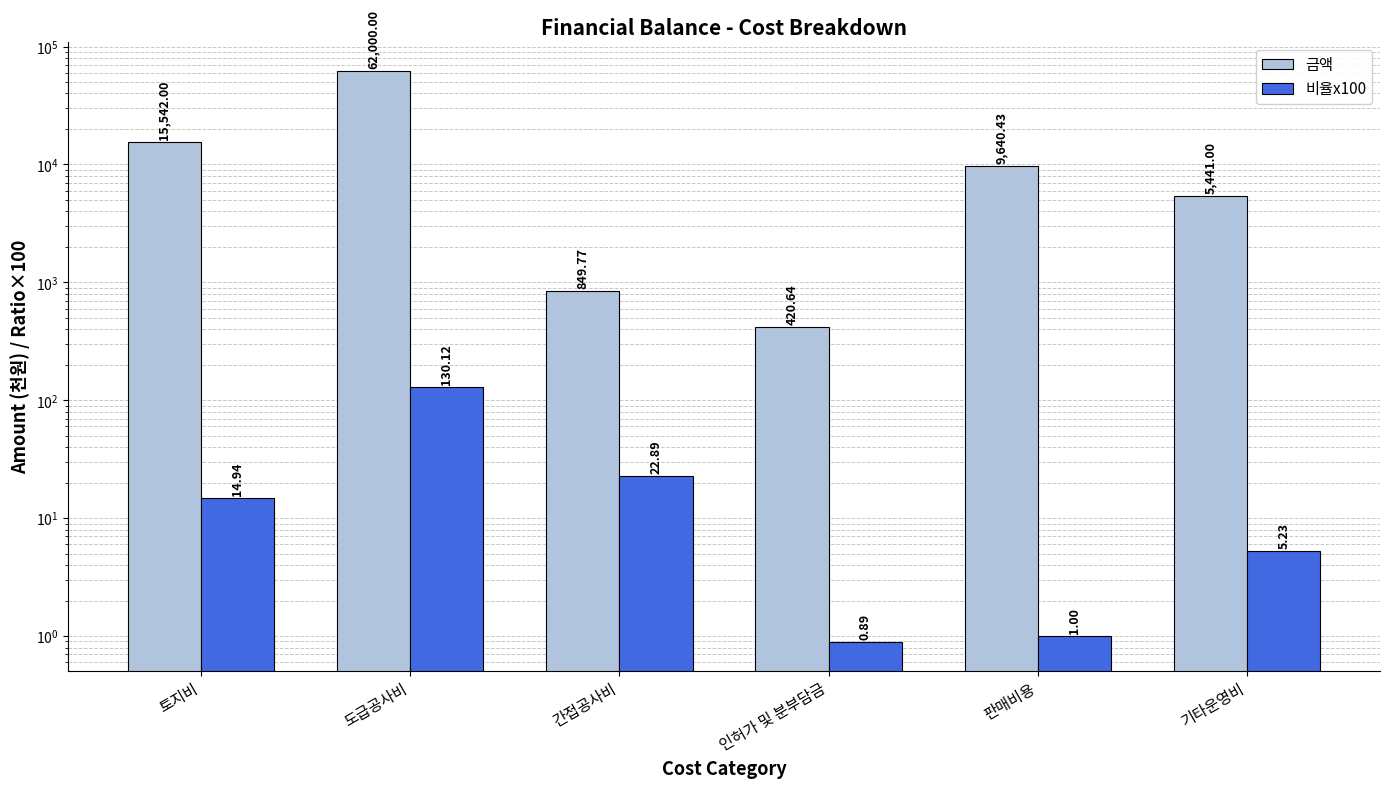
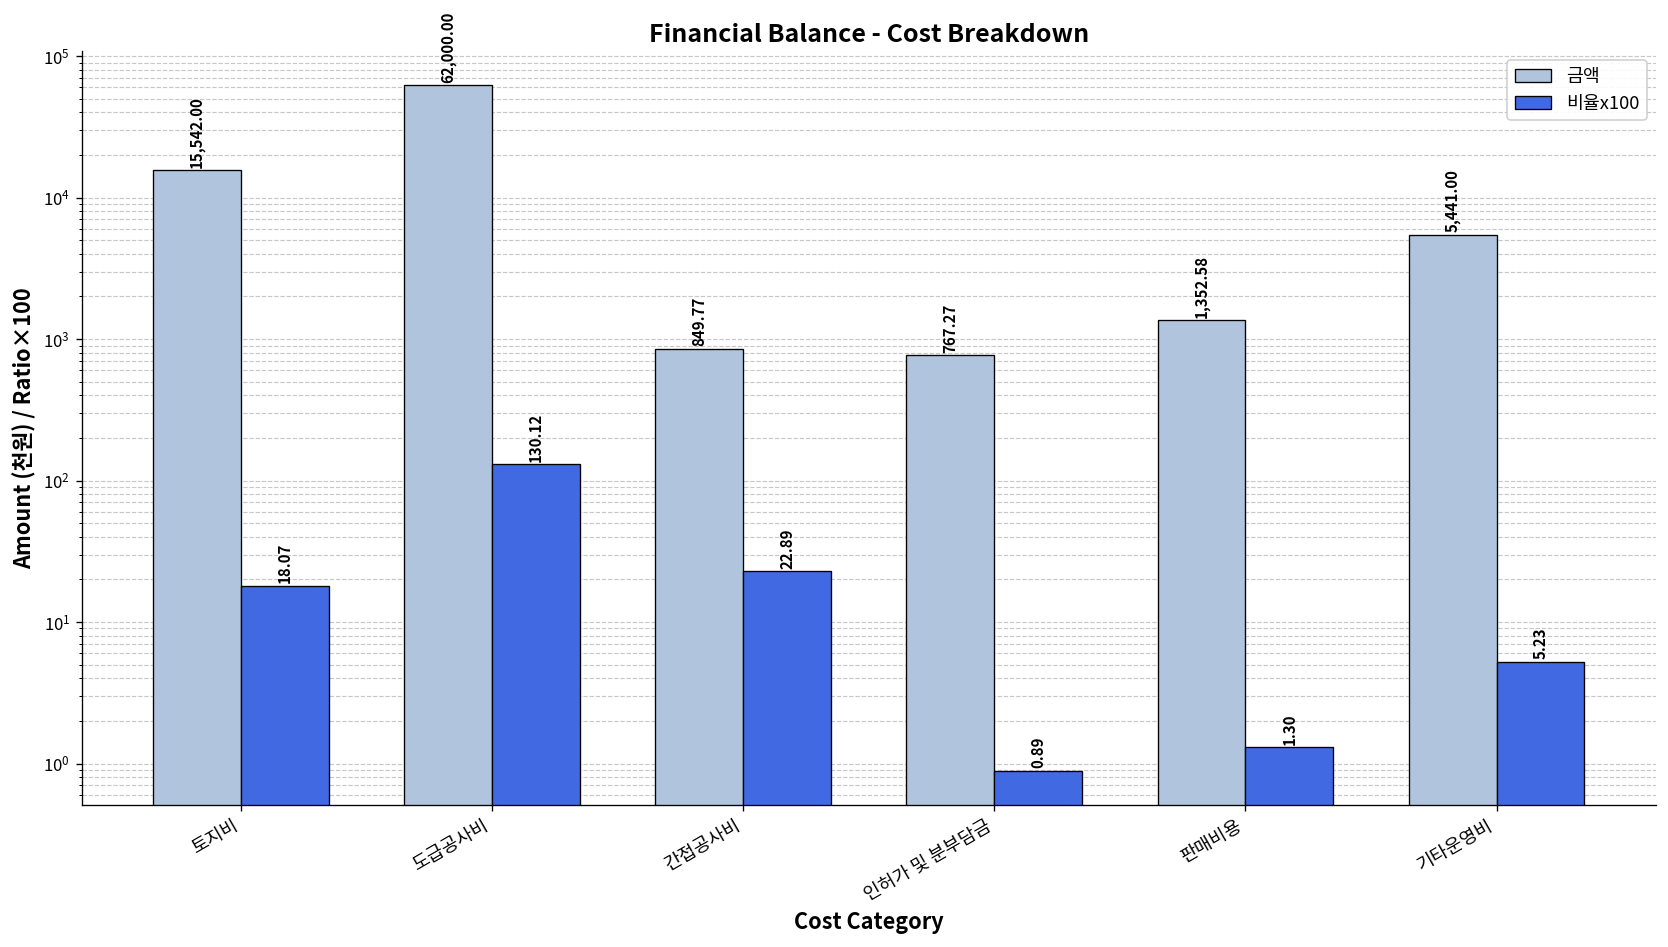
비율x100, 토지비: 14.94 -> 18.07
금액, 인허가 및 분부담금: 420.64 -> 767.27
금액, 판매비용: 9,640.43 -> 1,352.58
비율x100, 판매비용: 1.00 -> 1.30
